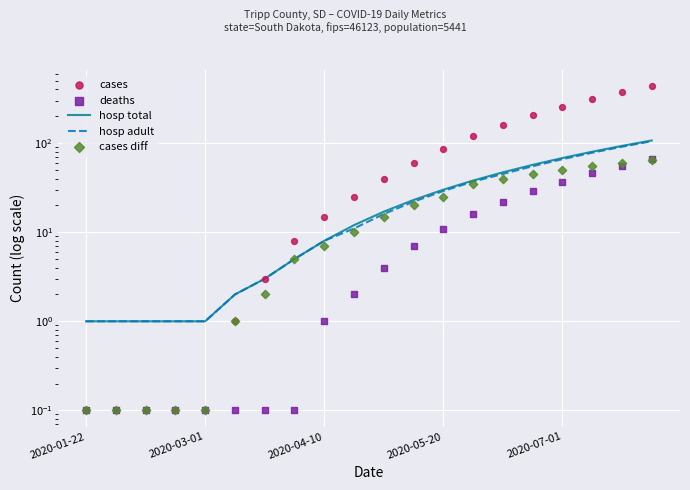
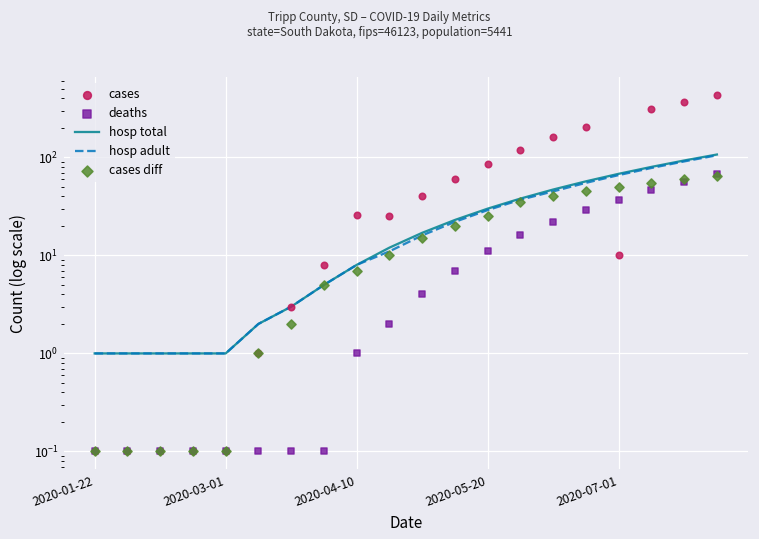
cases, 2020-04-10: 15 -> 26
cases, 2020-07-01: 260 -> 10
